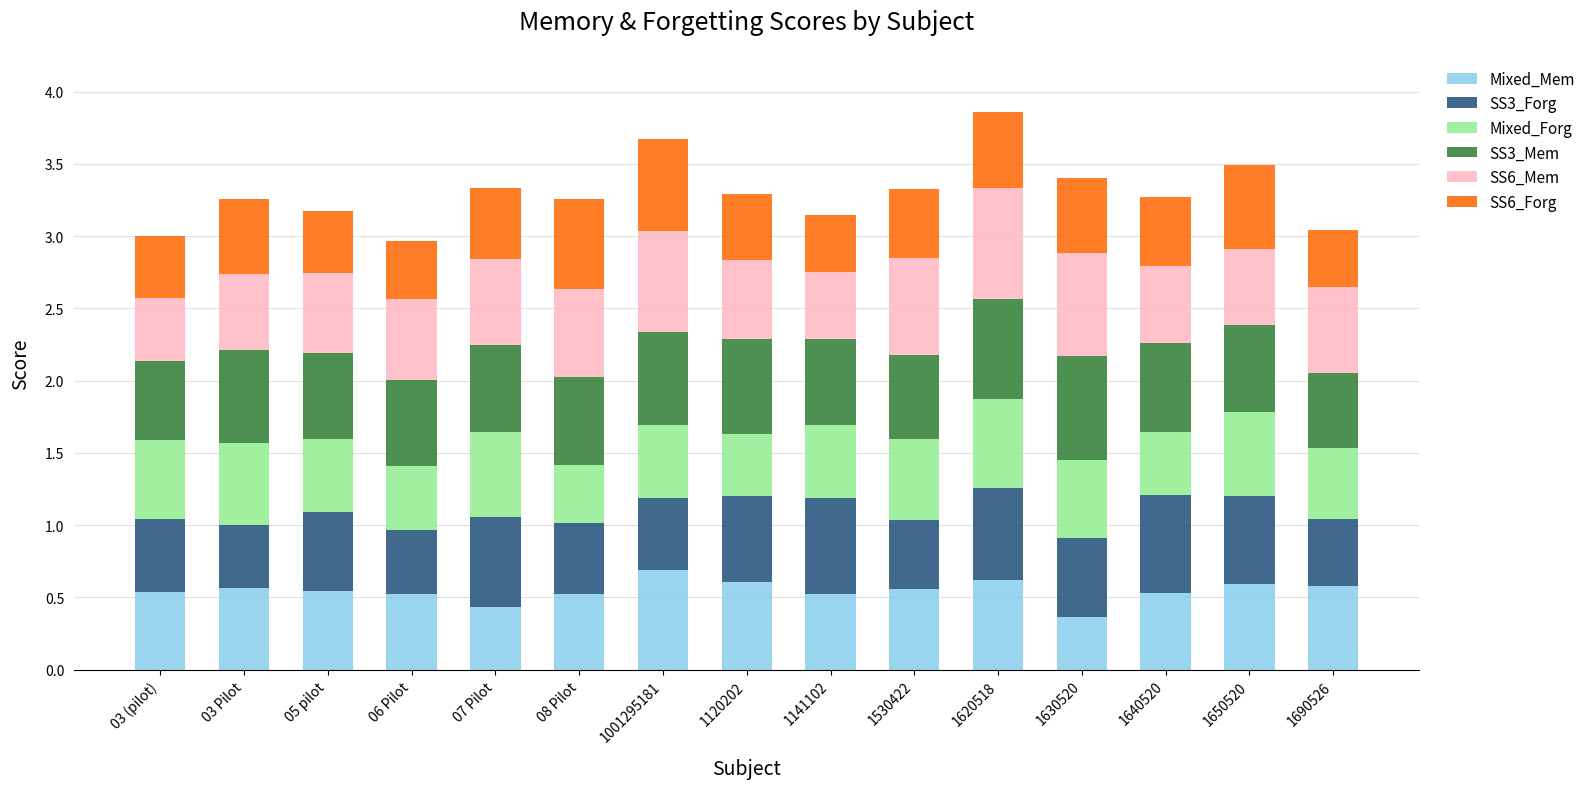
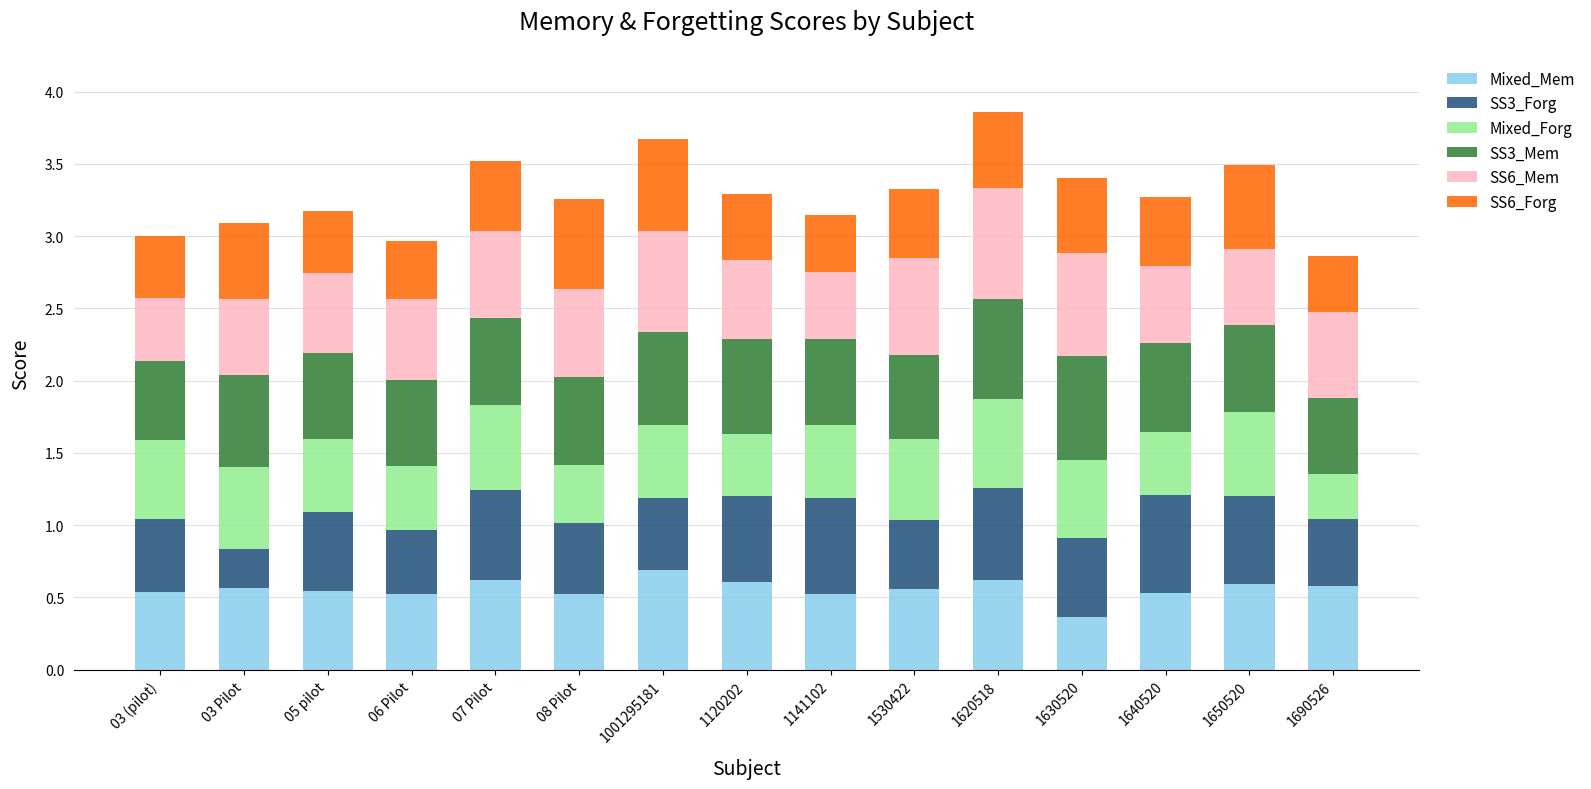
SS3_Forg, 03 Pilot: 0.44 -> 0.27
Mixed_Mem, 07 Pilot: 0.43 -> 0.62
Mixed_Forg, 1690526: 0.49 -> 0.31
